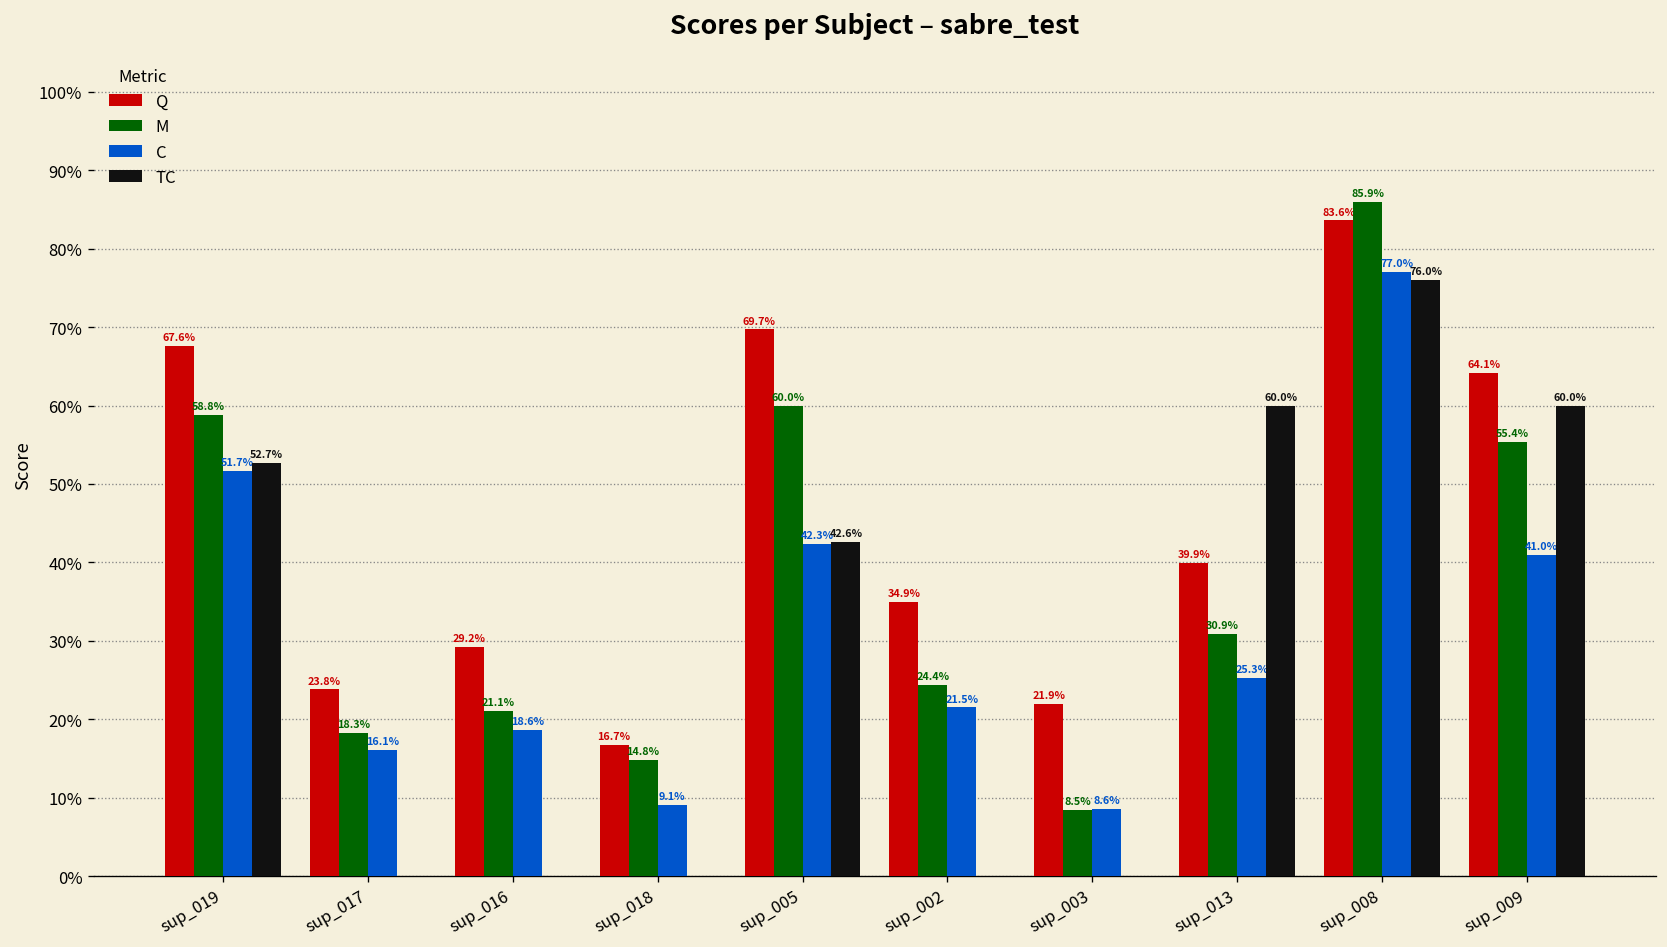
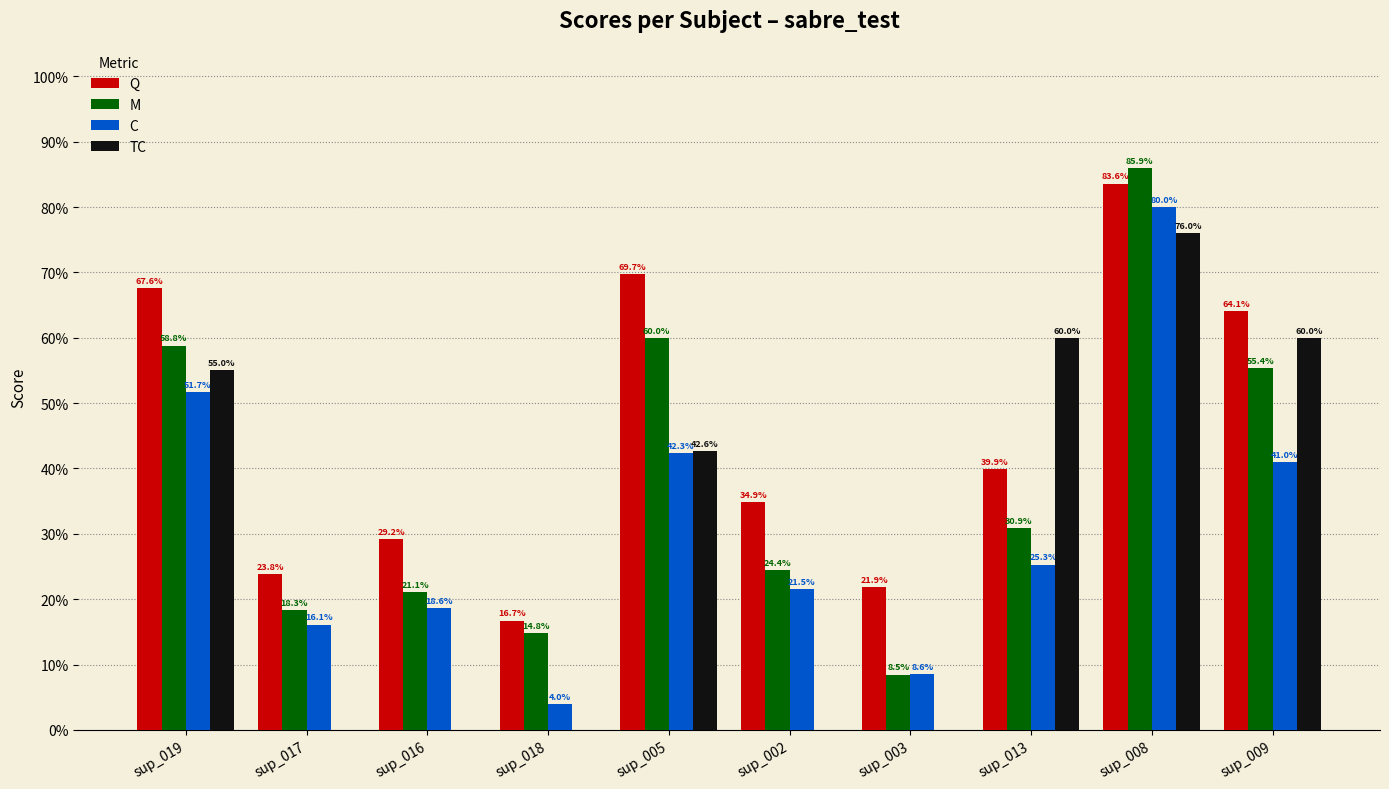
TC, sup_019: 52.7% -> 55.0%
C, sup_018: 9.1% -> 4.0%
C, sup_008: 77.0% -> 80.0%
